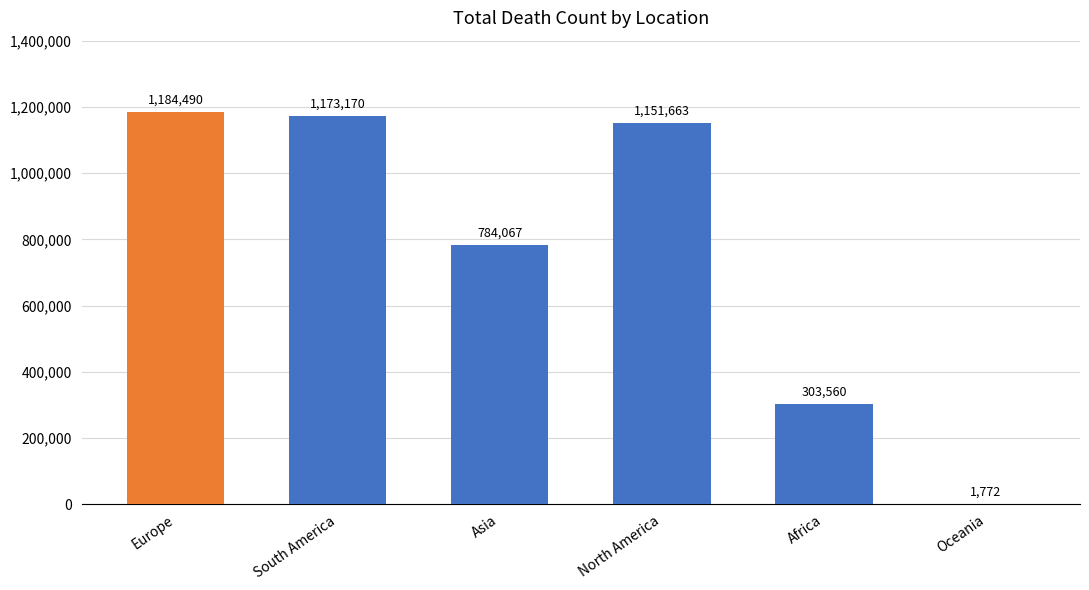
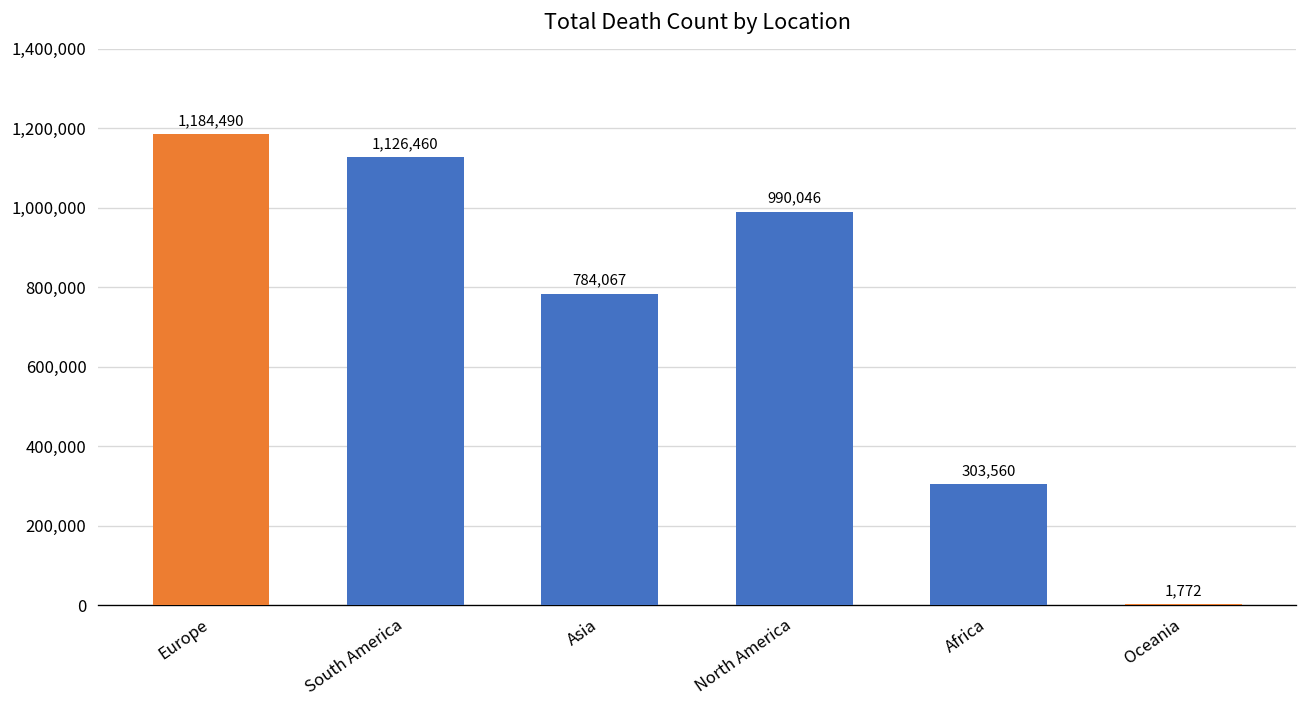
South America: 1,173,170 -> 1,126,460
North America: 1,151,663 -> 990,046
